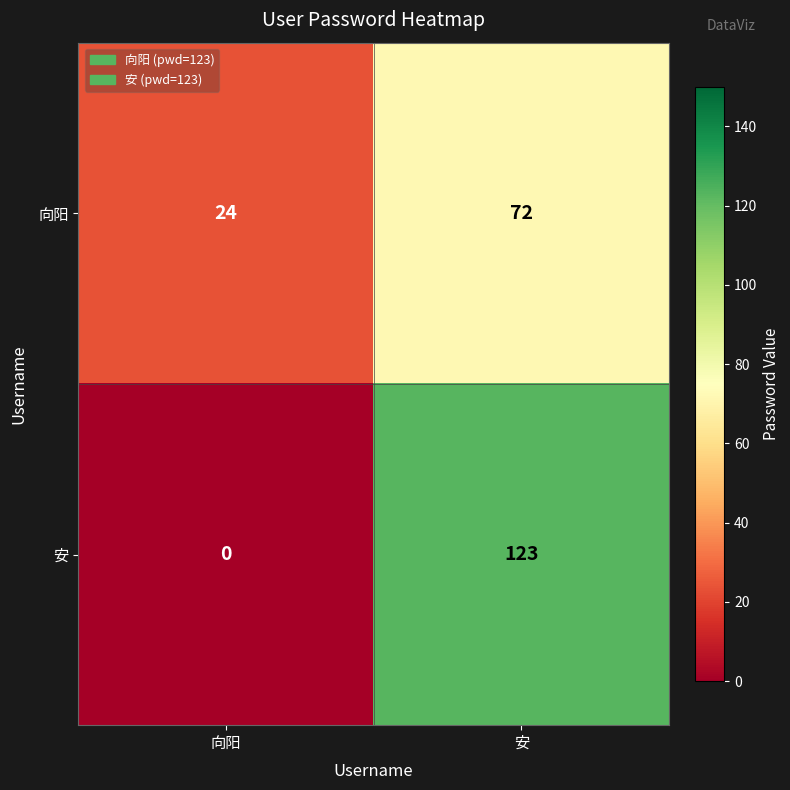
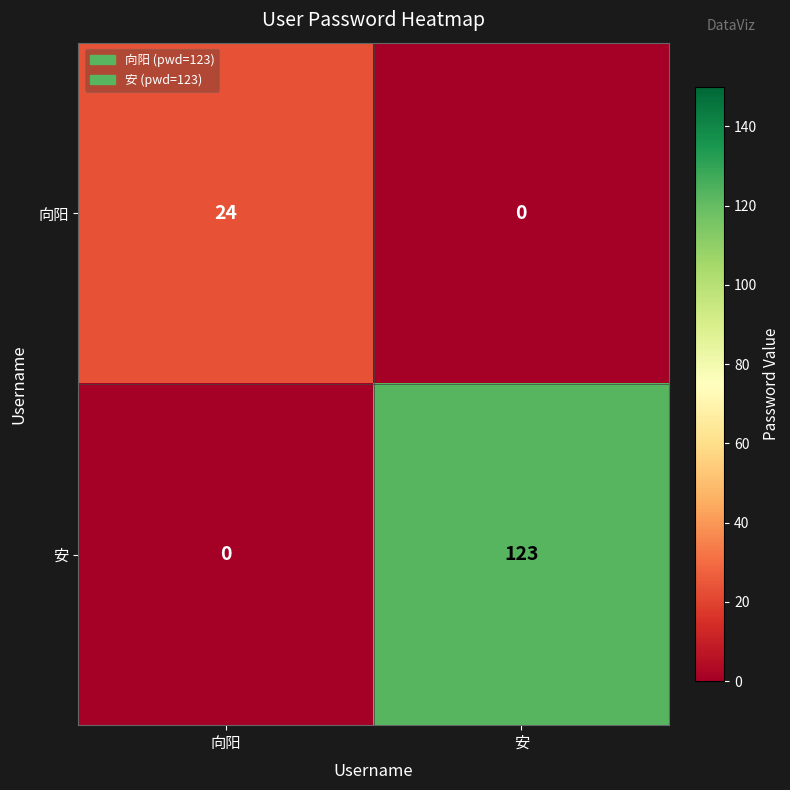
向阳, 安: 72 -> 0
